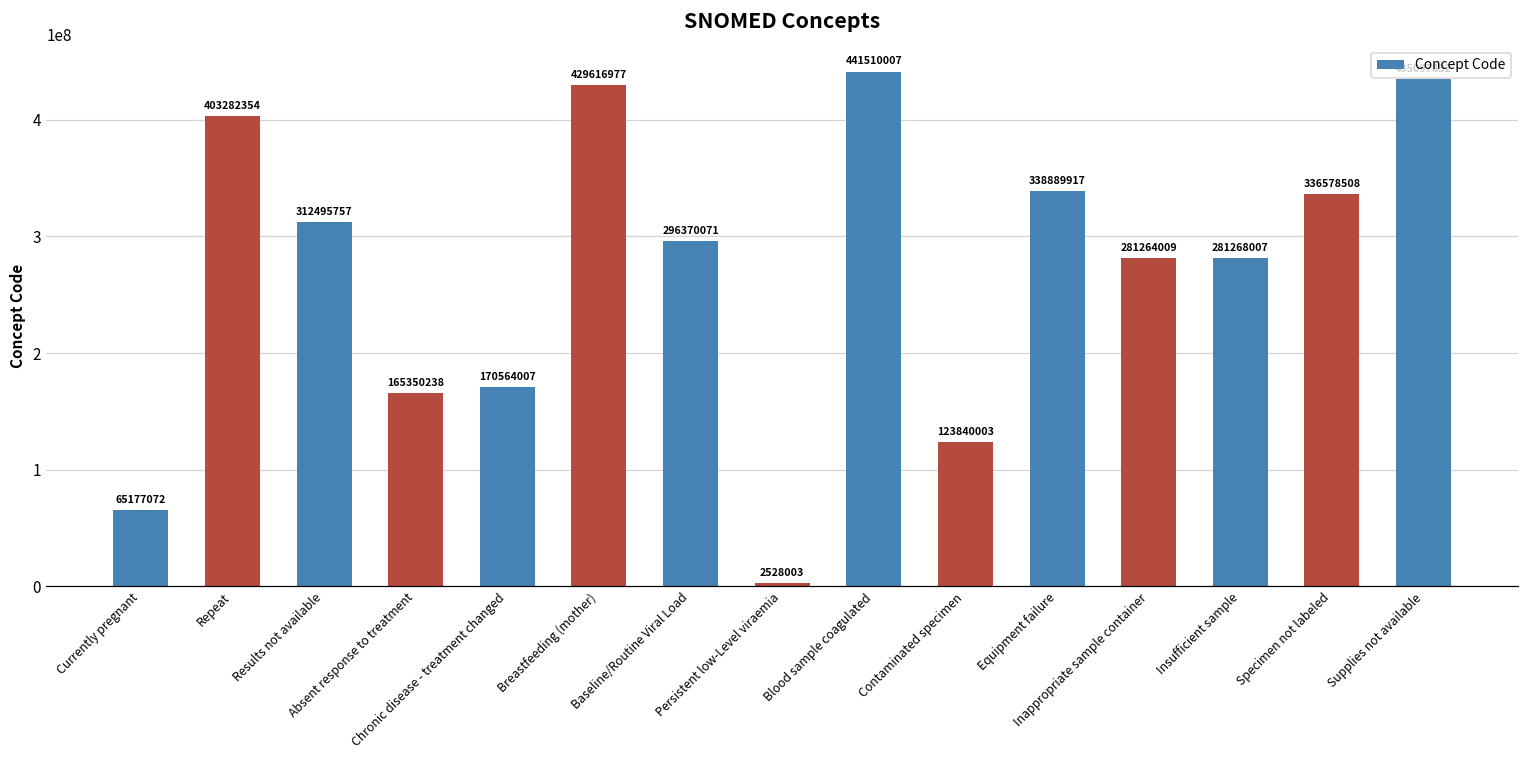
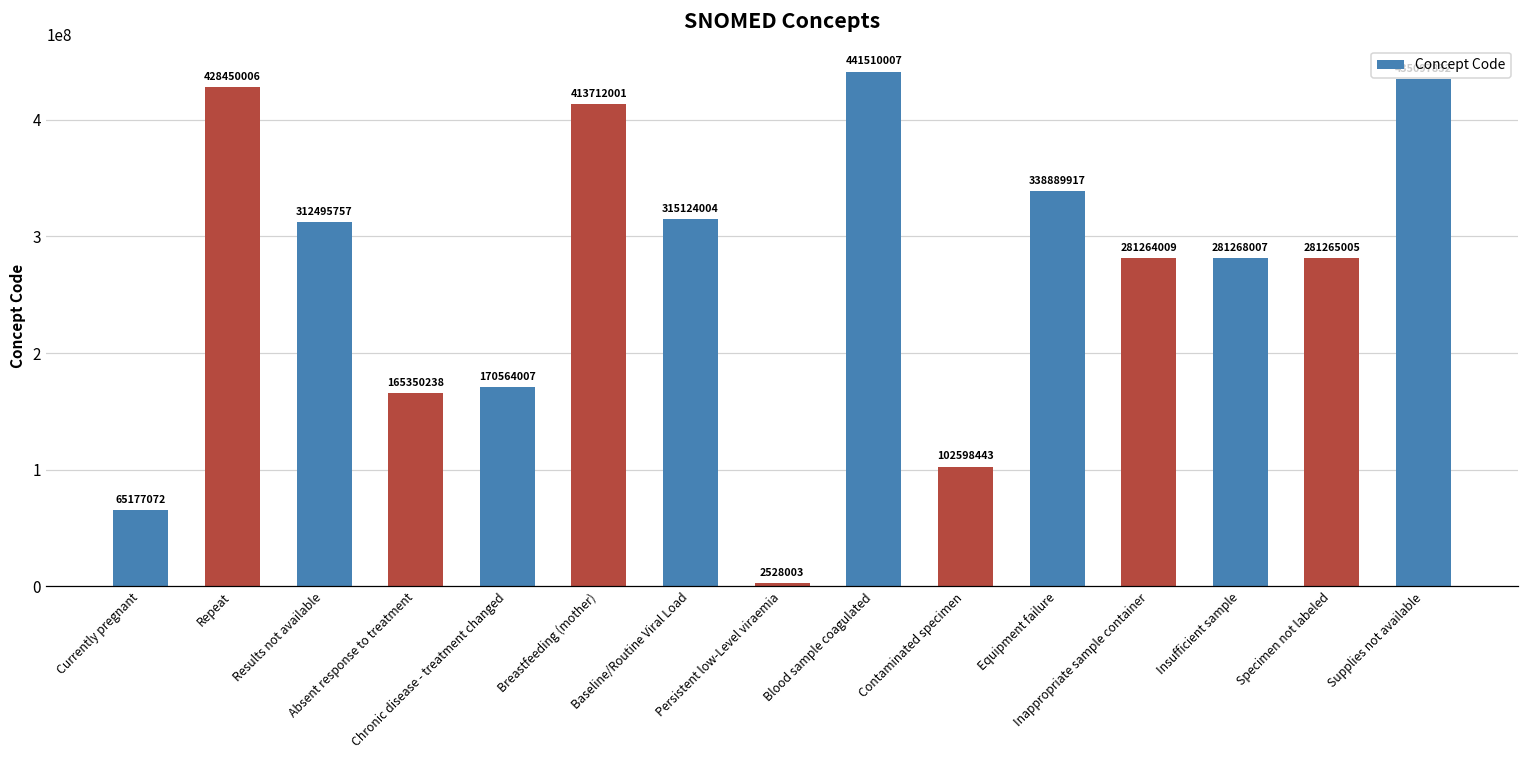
Repeat: 403282354 -> 428450006
Breastfeeding (mother): 429616977 -> 413712001
Baseline/Routine Viral Load: 296370071 -> 315124004
Contaminated specimen: 123840003 -> 102598443
Specimen not labeled: 336578508 -> 281265005
